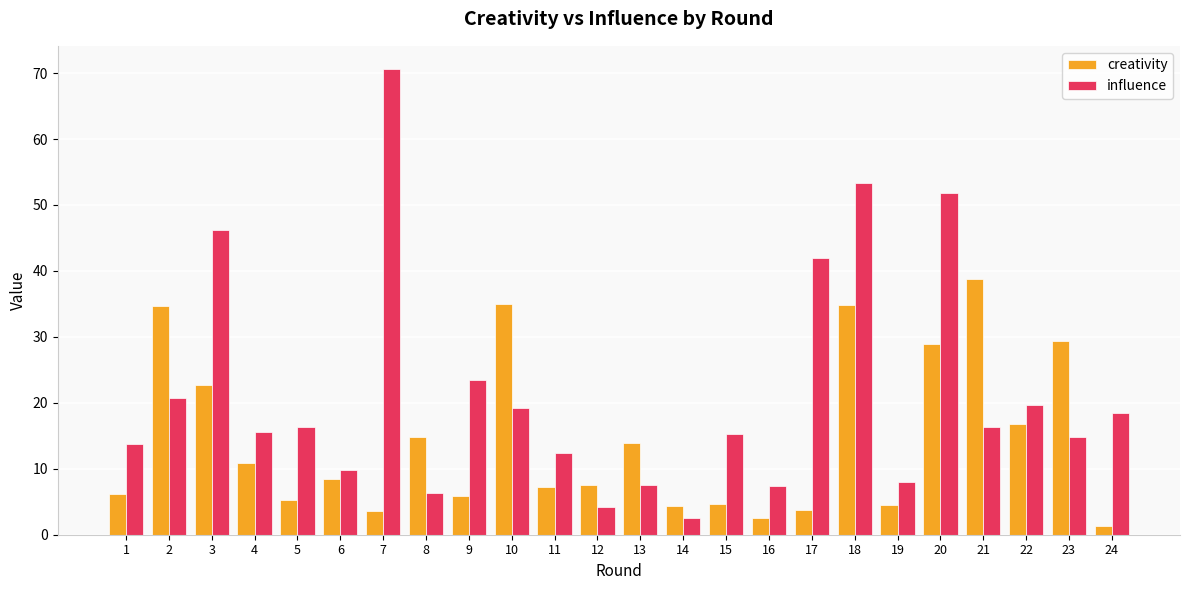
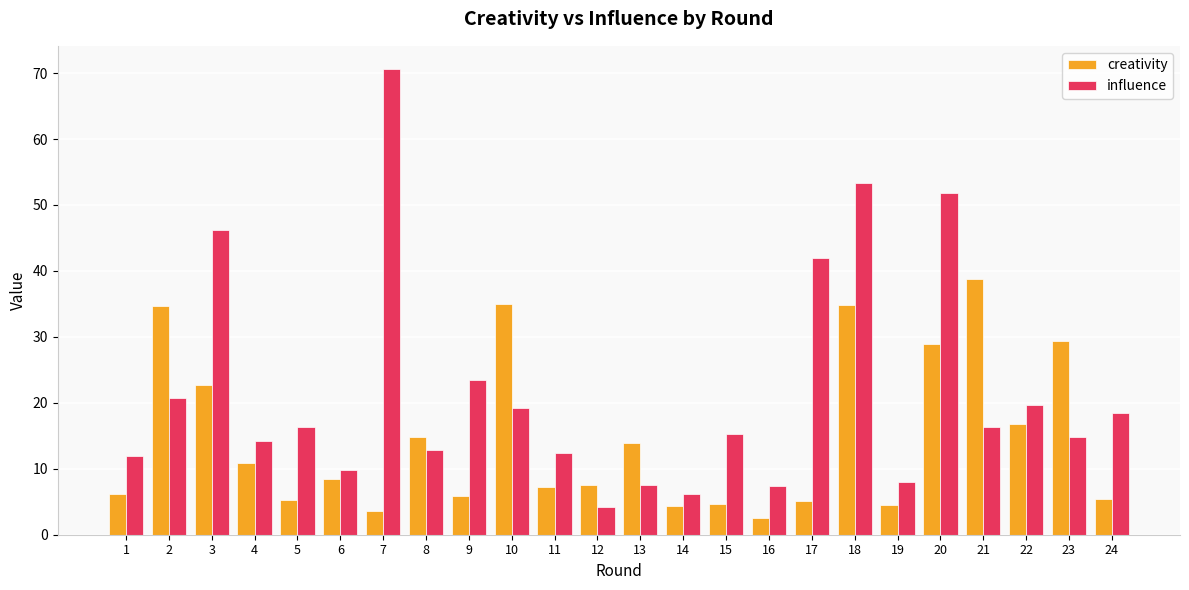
influence, 1: 14 -> 12
influence, 4: 16 -> 14
influence, 8: 6 -> 13
influence, 14: 3 -> 6
creativity, 17: 4 -> 5
creativity, 24: 1 -> 5
